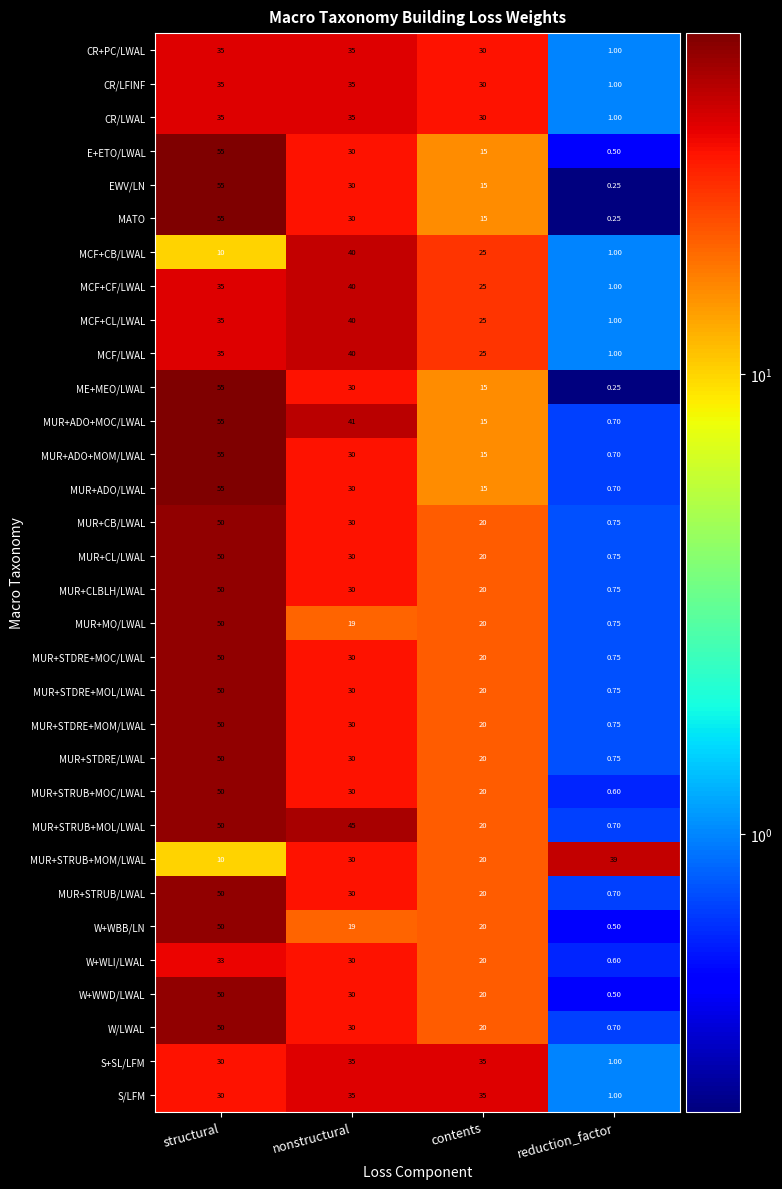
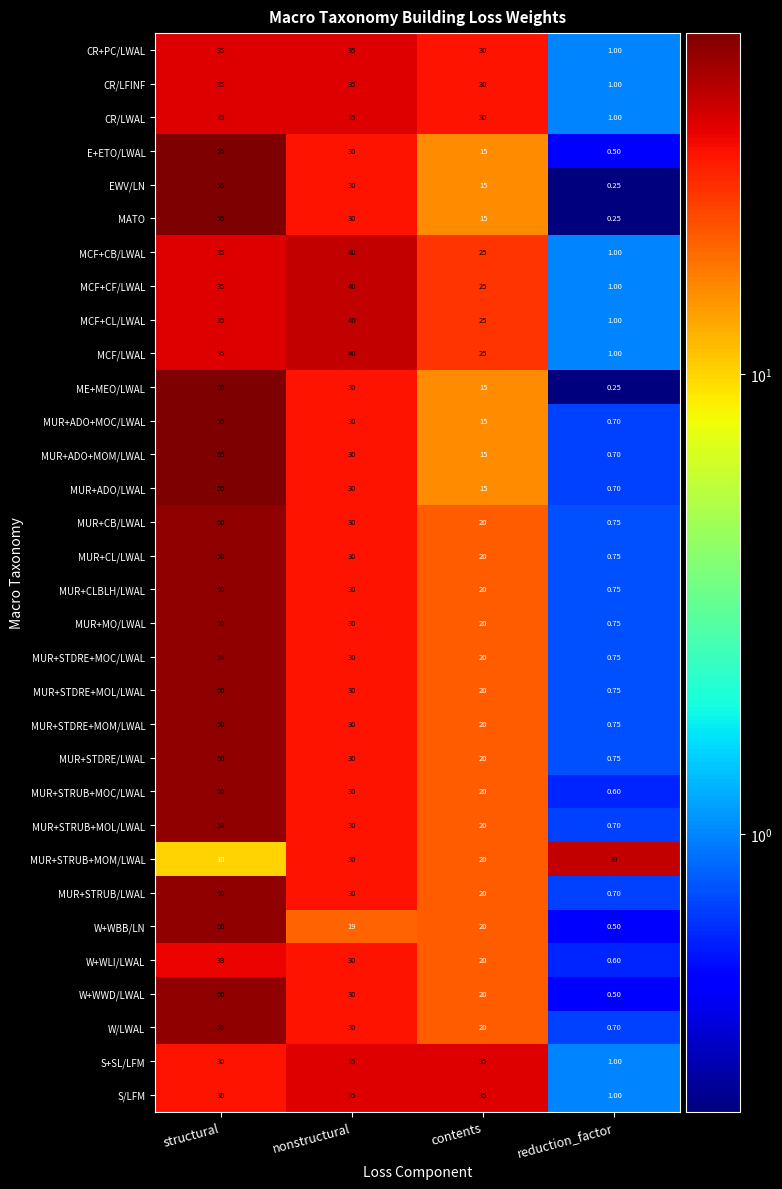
MCF+CB/LWAL, structural: 10 -> 35
MUR+ADO+MOC/LWAL, nonstructural: 41 -> 30
MUR+MO/LWAL, nonstructural: 19 -> 30
MUR+STRUB+MOL/LWAL, nonstructural: 45 -> 30
